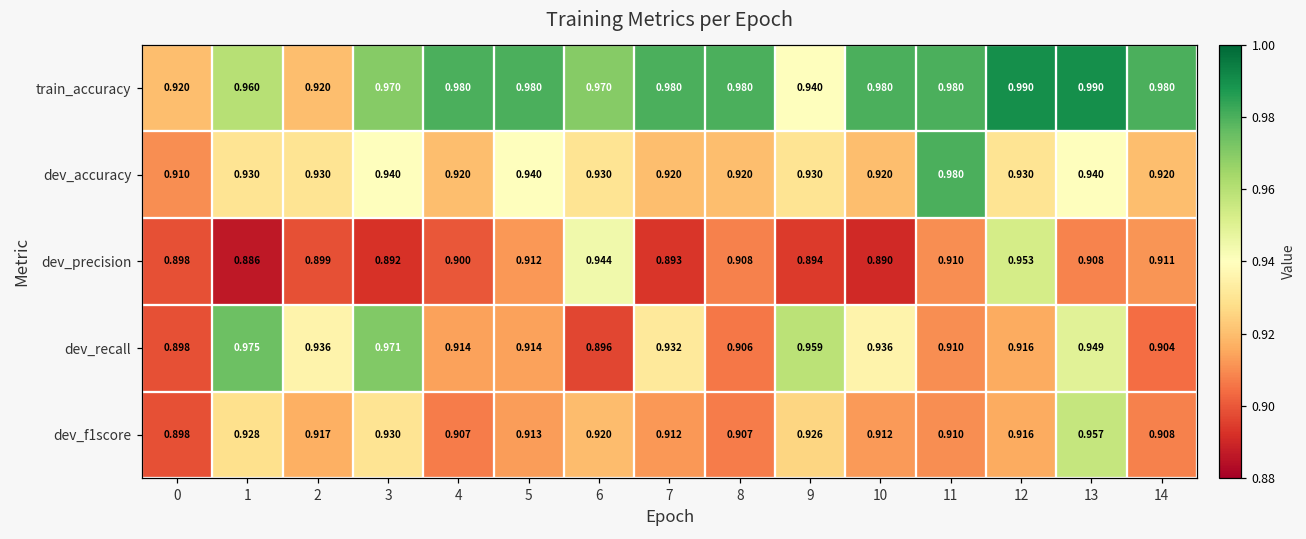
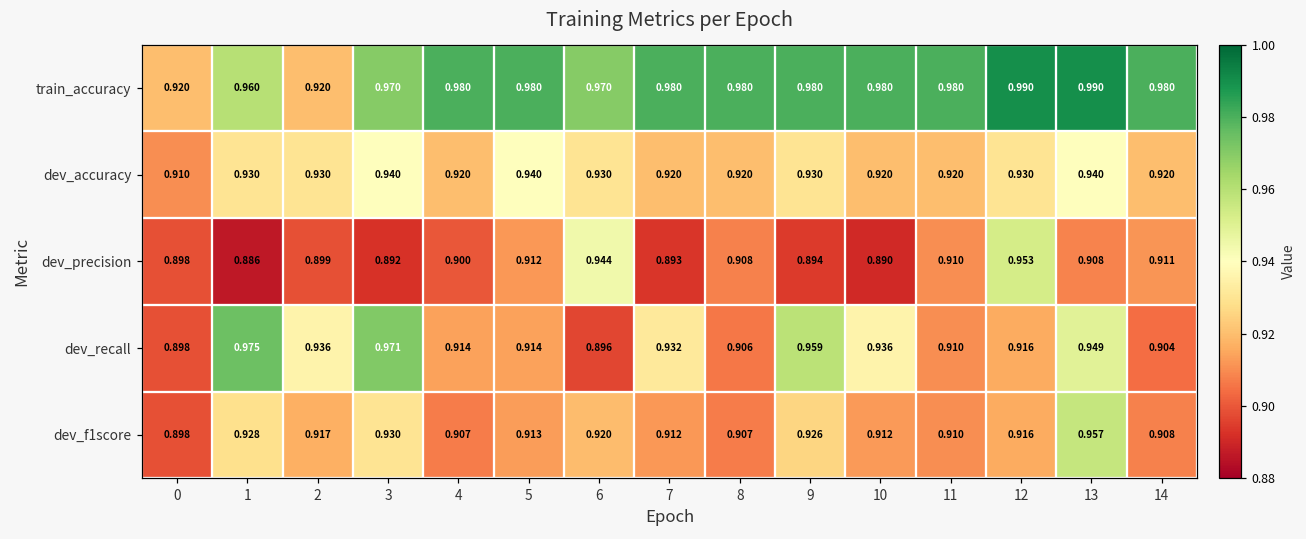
train_accuracy, 9: 0.940 -> 0.980
dev_accuracy, 11: 0.980 -> 0.920
